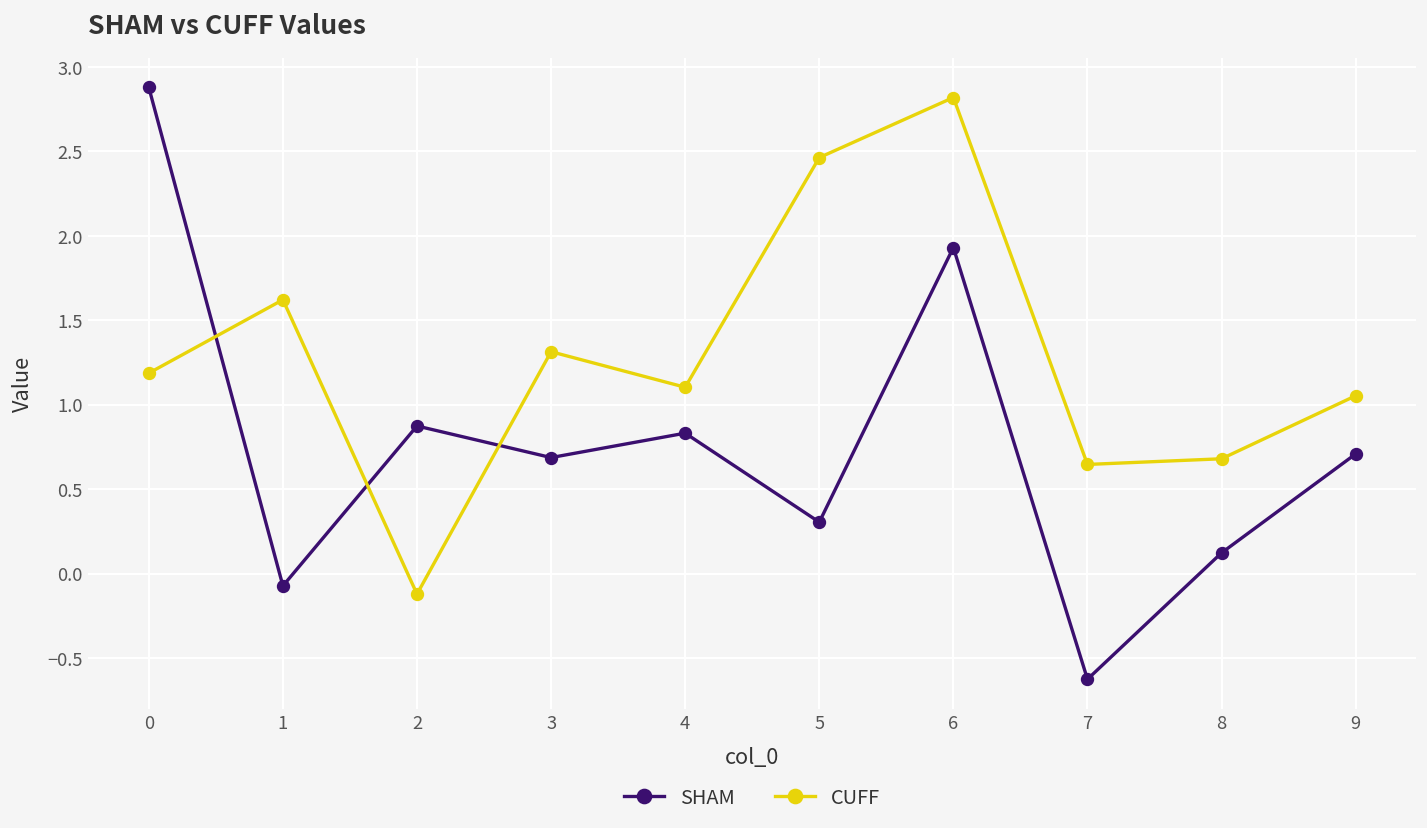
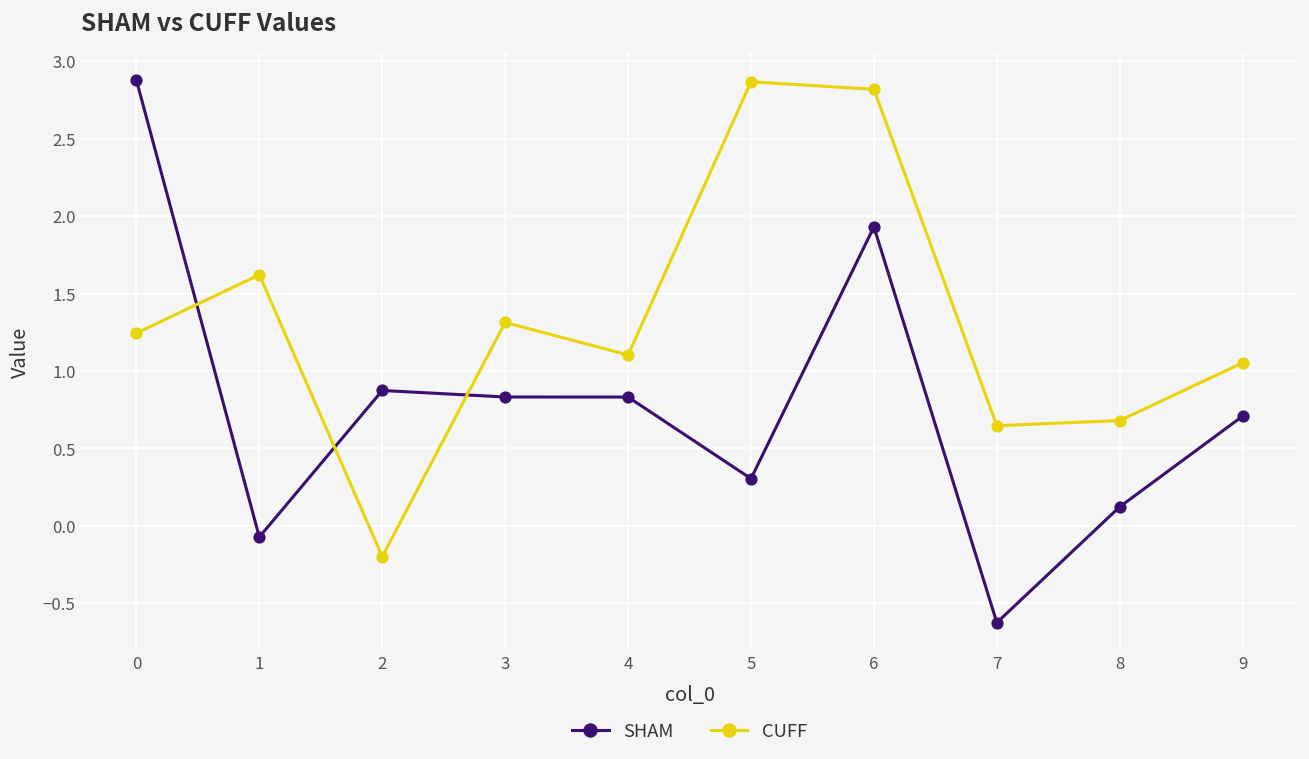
CUFF, 0: 1.19 -> 1.24
CUFF, 2: -0.12 -> -0.20
SHAM, 3: 0.69 -> 0.83
CUFF, 5: 2.46 -> 2.87
